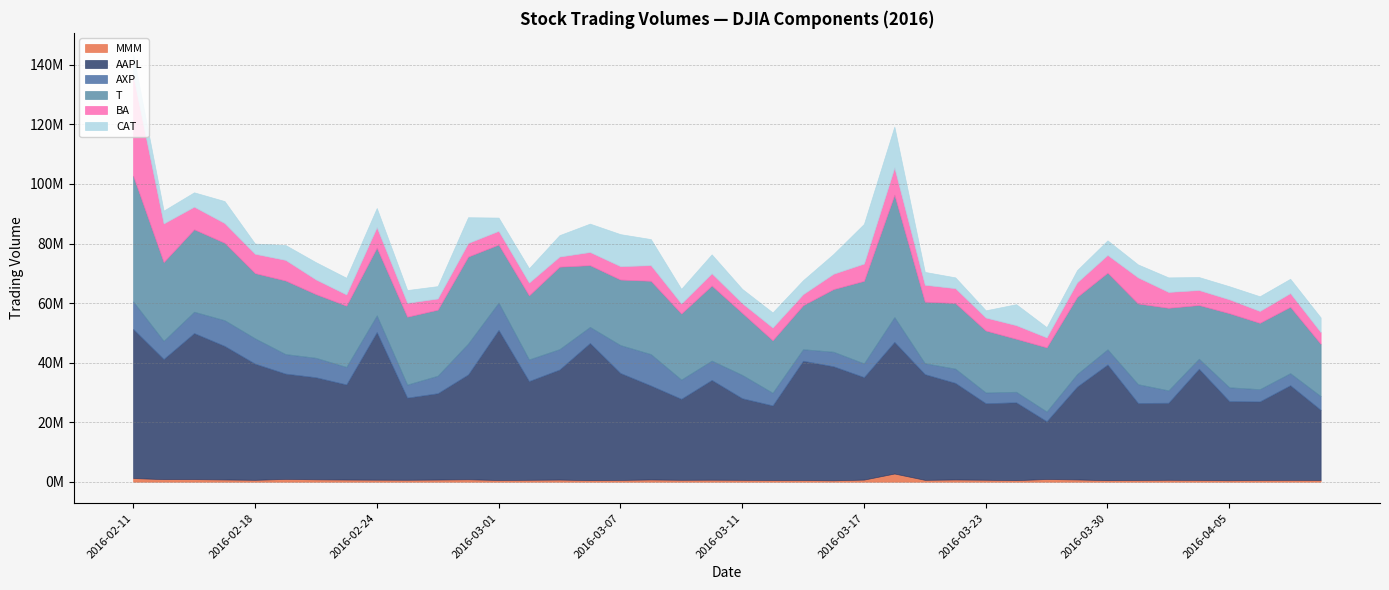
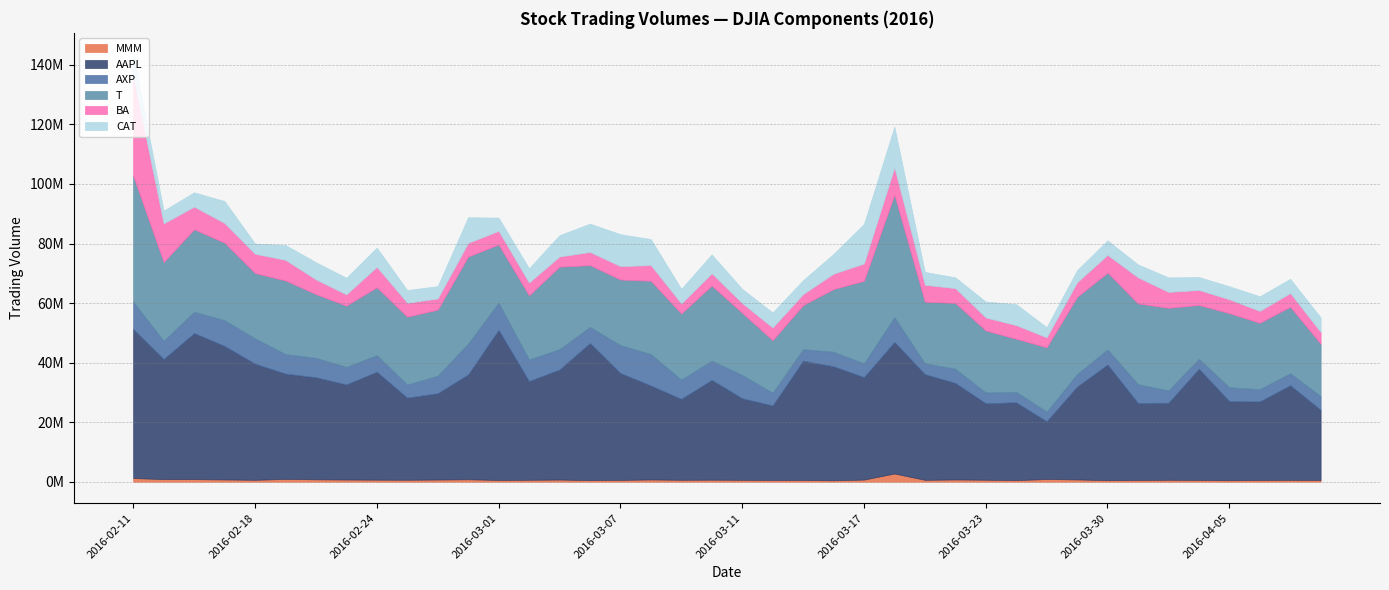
AAPL, 2016-02-24: 50000000 -> 36000000
CAT, 2016-03-23: 2000000 -> 5000000
